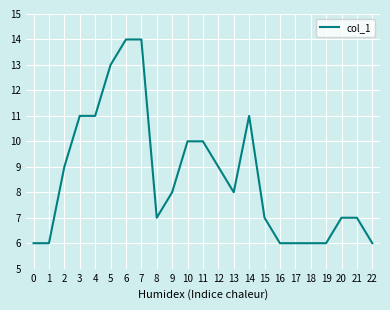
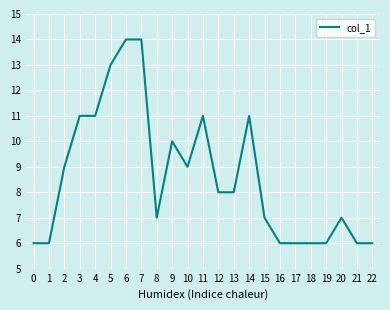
9: 8 -> 10
10: 10 -> 9
11: 10 -> 11
12: 9 -> 8
21: 7 -> 6
